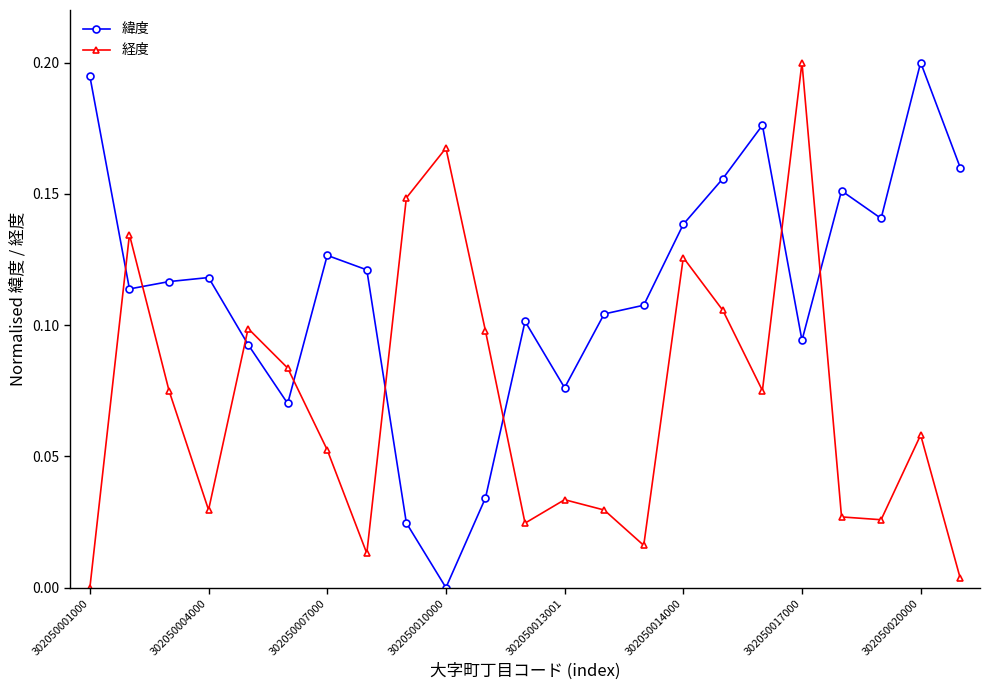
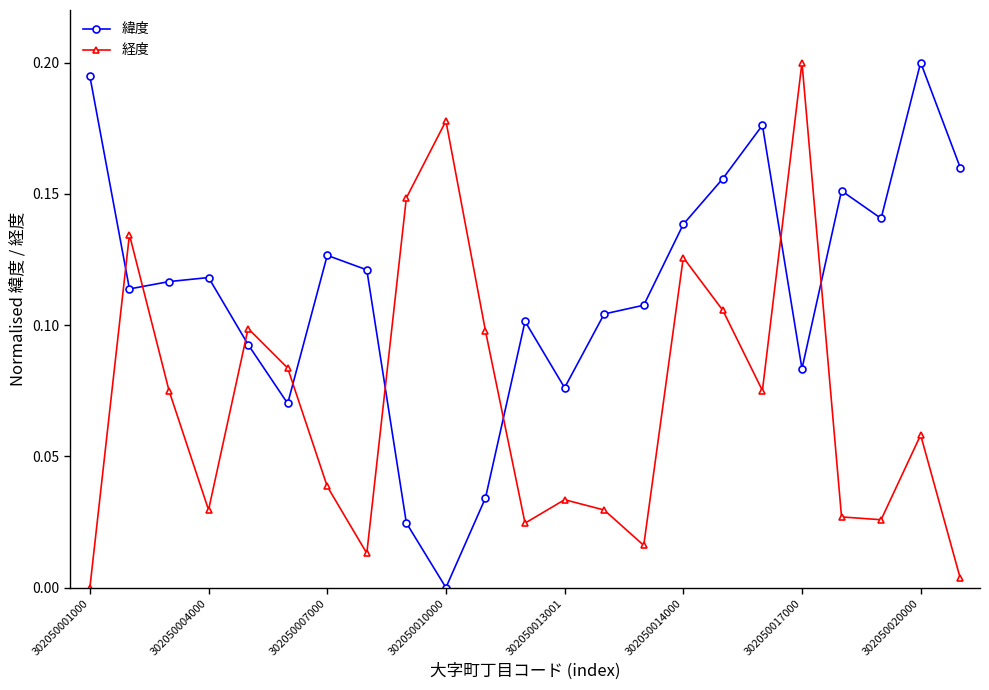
経度, 302050007000: 0.052 -> 0.039
経度, 302050010000: 0.167 -> 0.178
緯度, 302050017000: 0.094 -> 0.083
